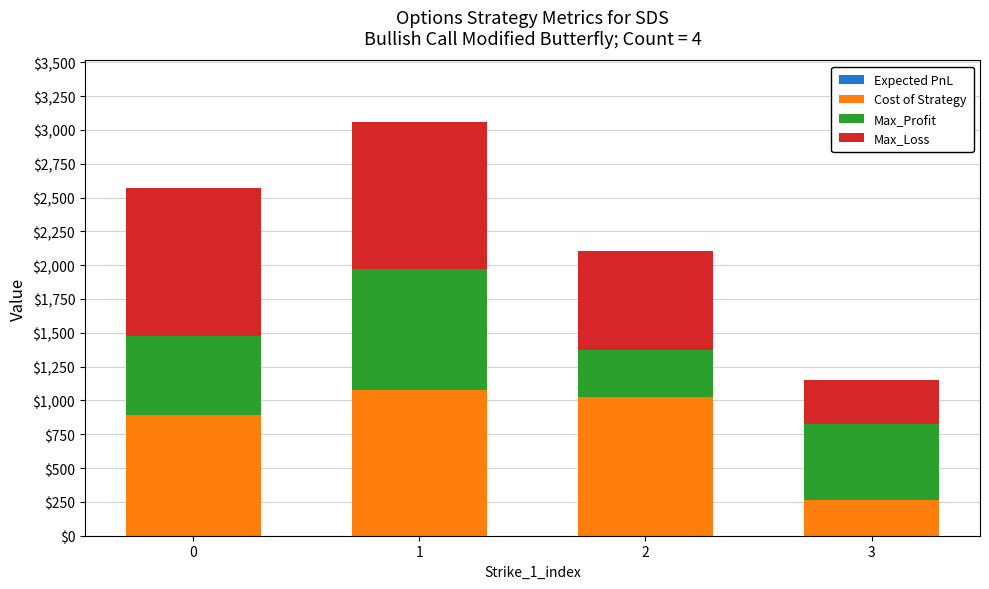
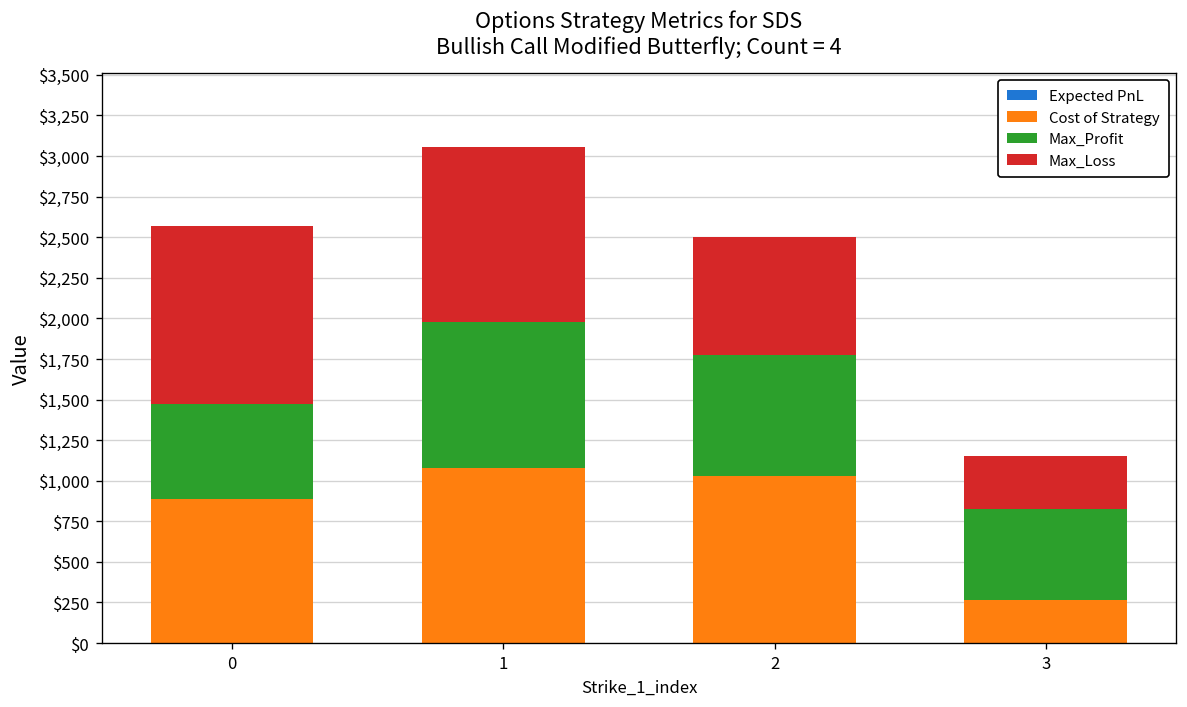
Max_Profit, 2: $340 -> $750
